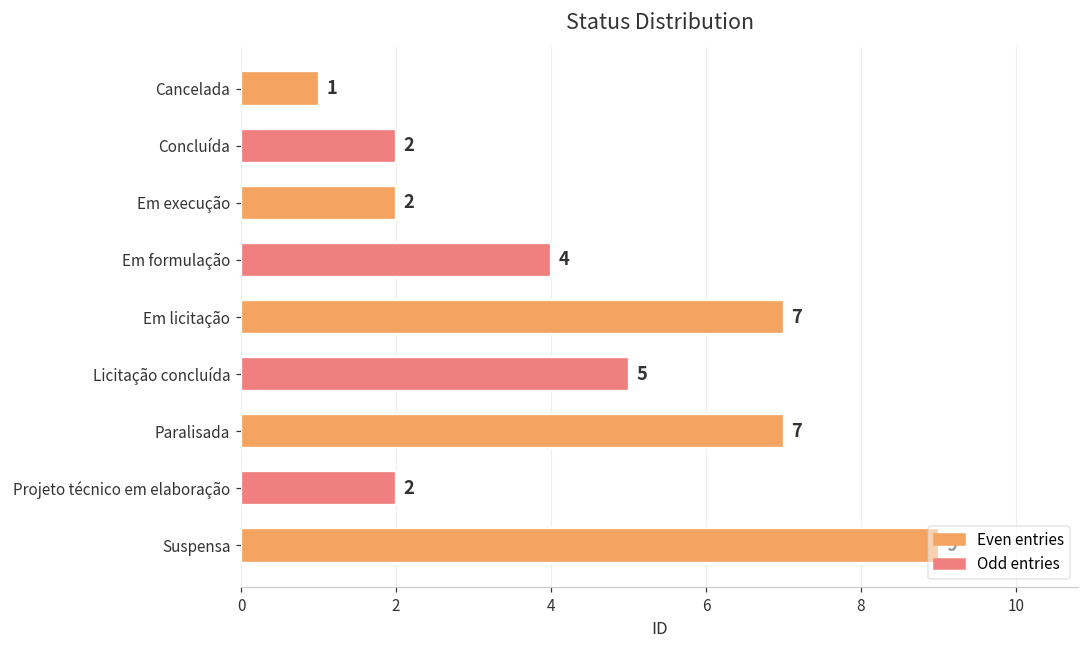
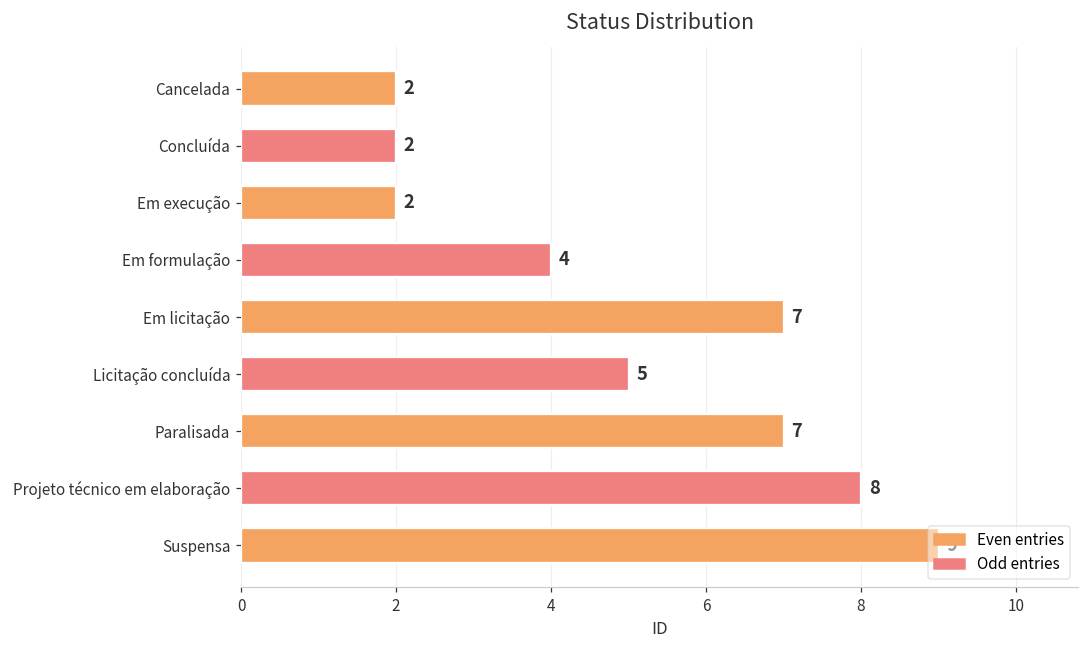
Cancelada: 1 -> 2
Projeto técnico em elaboração: 2 -> 8
